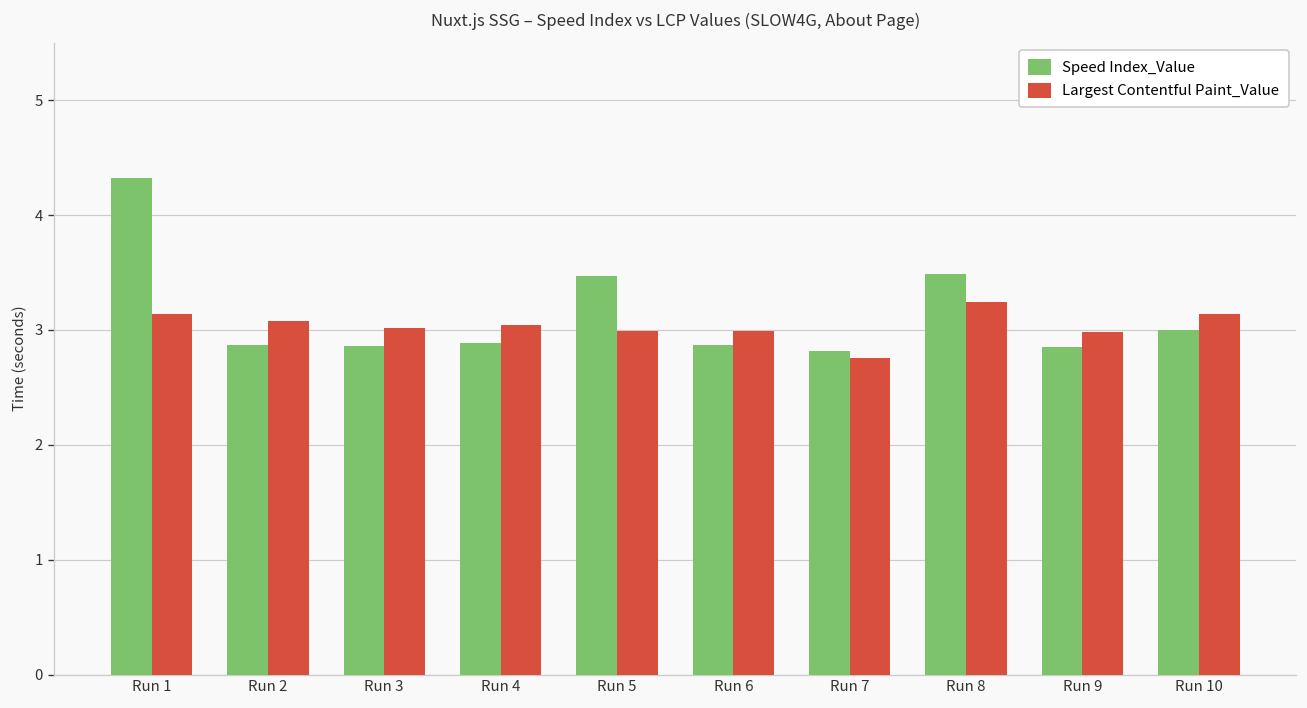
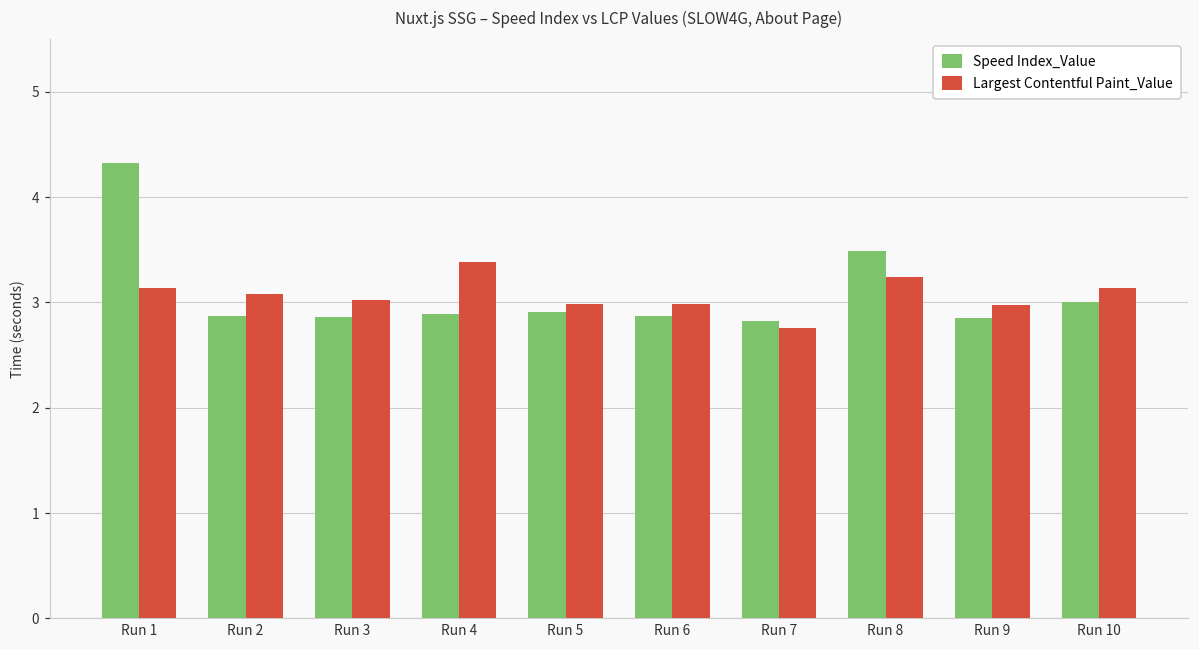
Largest Contentful Paint_Value, Run 4: 3.0 -> 3.4
Speed Index_Value, Run 5: 3.5 -> 2.9
